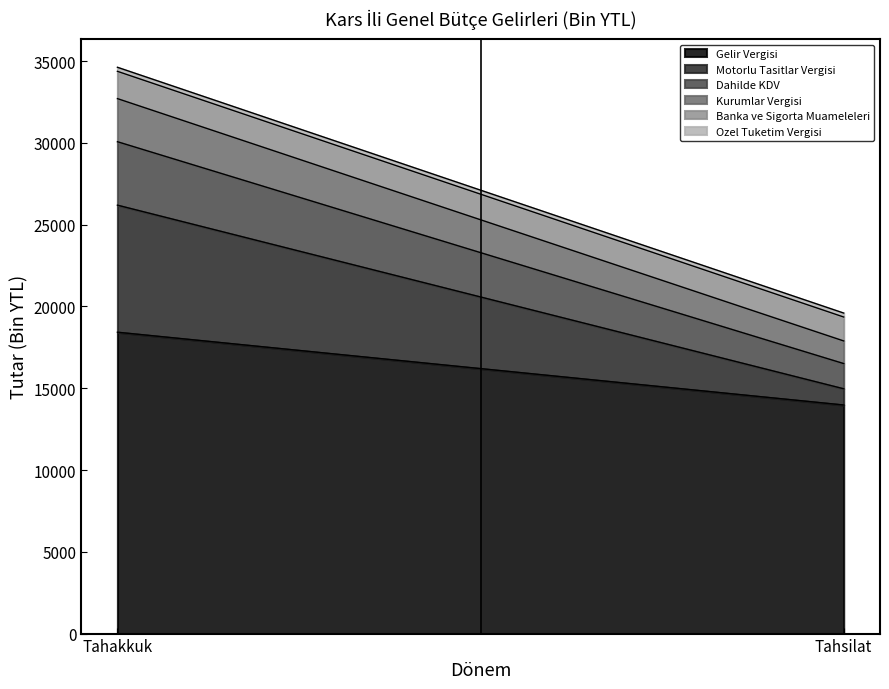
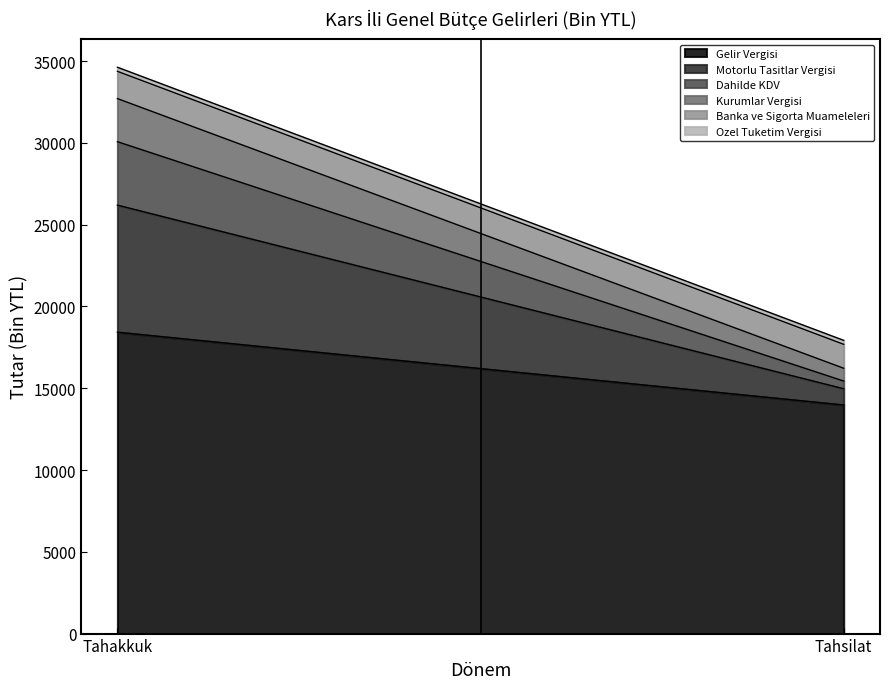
Dahilde KDV, Tahsilat: 1500 -> 500
Kurumlar Vergisi, Tahsilat: 1400 -> 800
